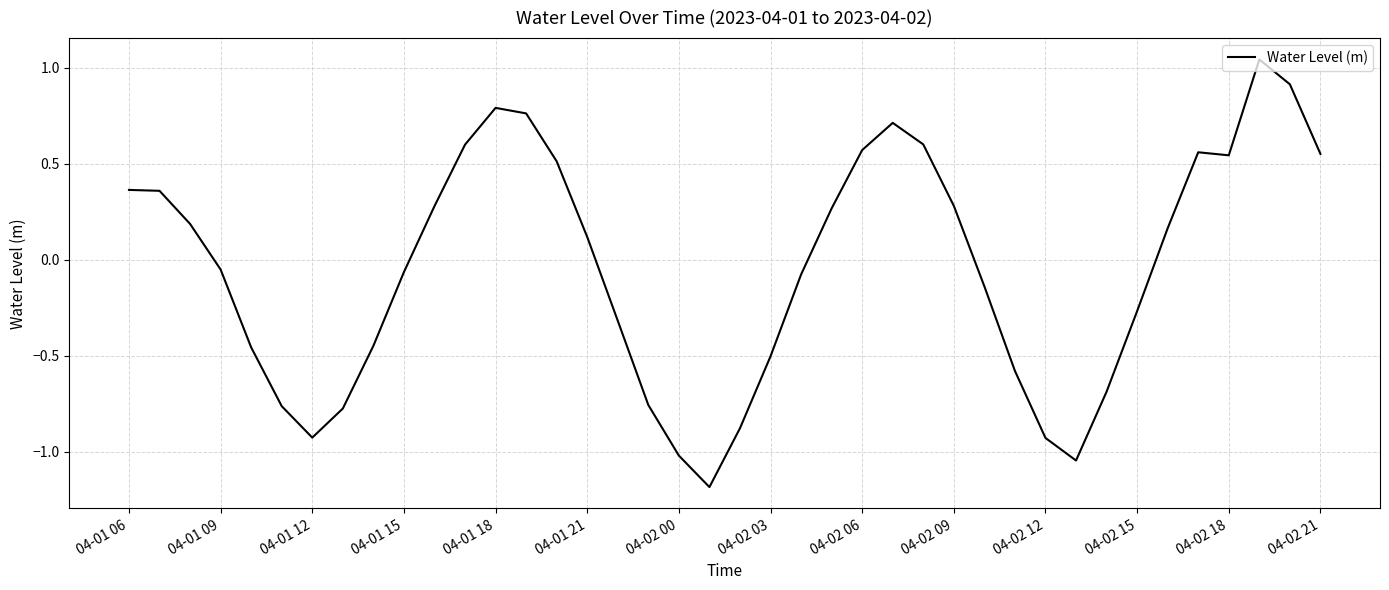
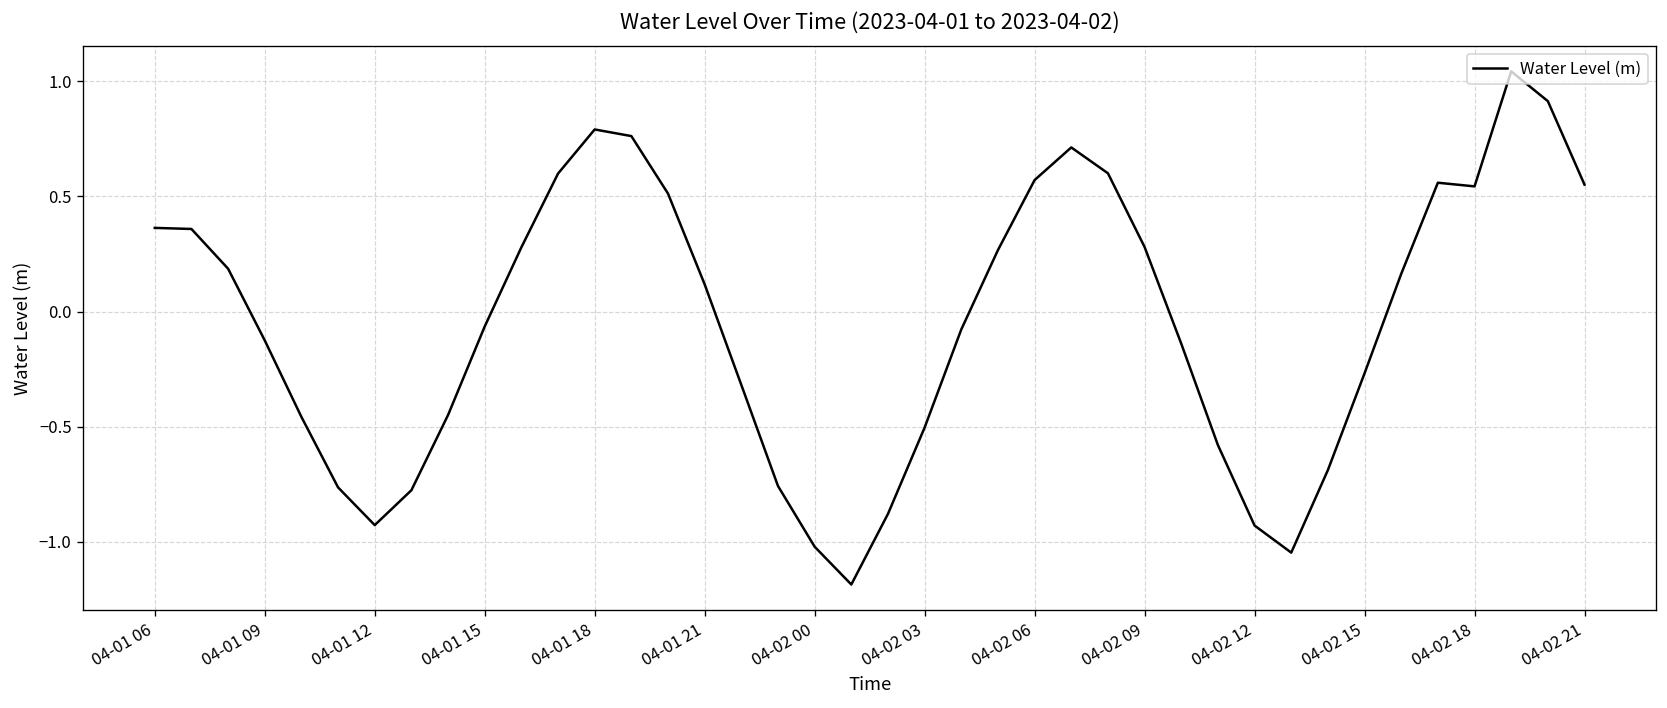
04-01 09: -0.05 -> -0.13
